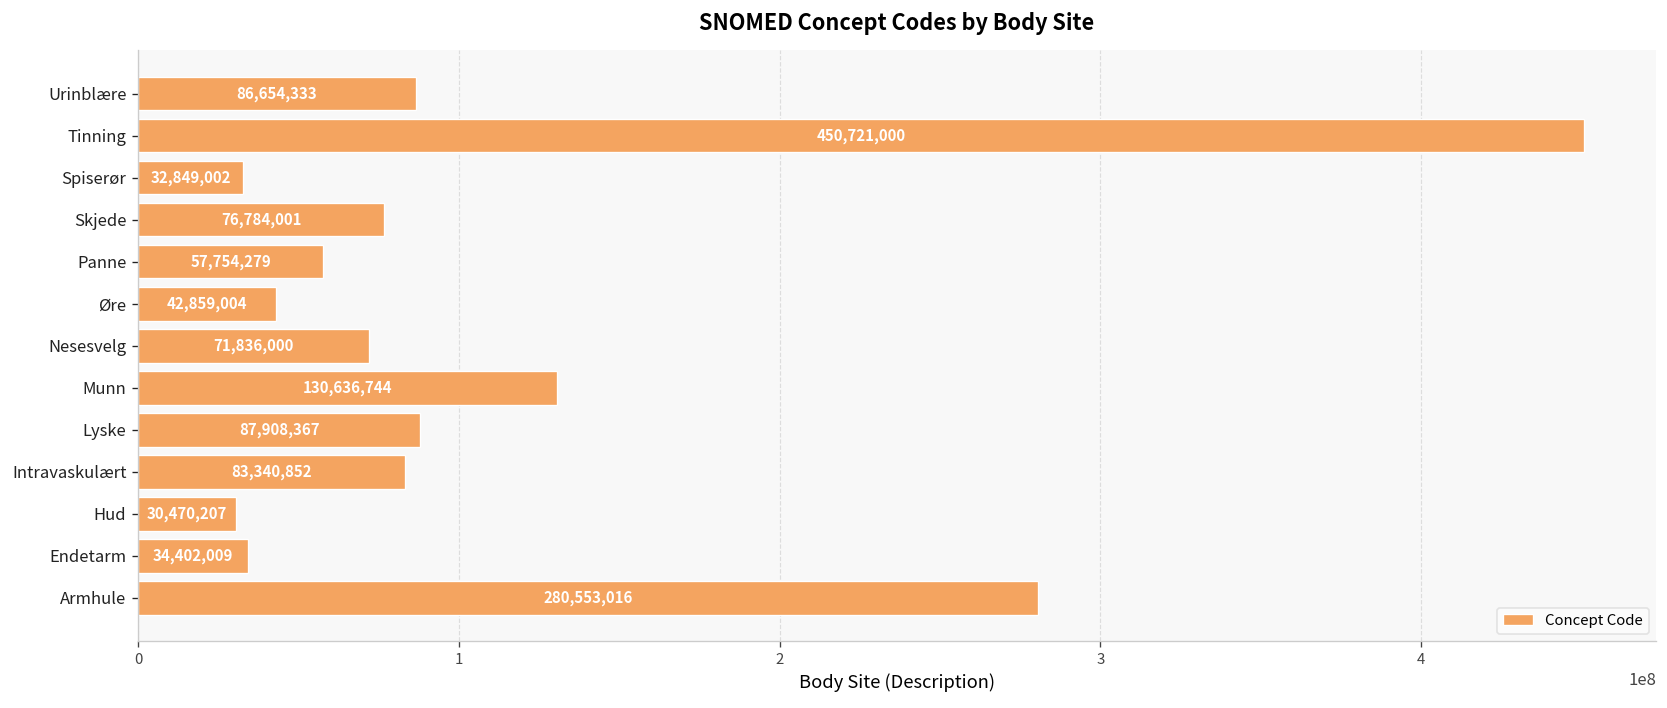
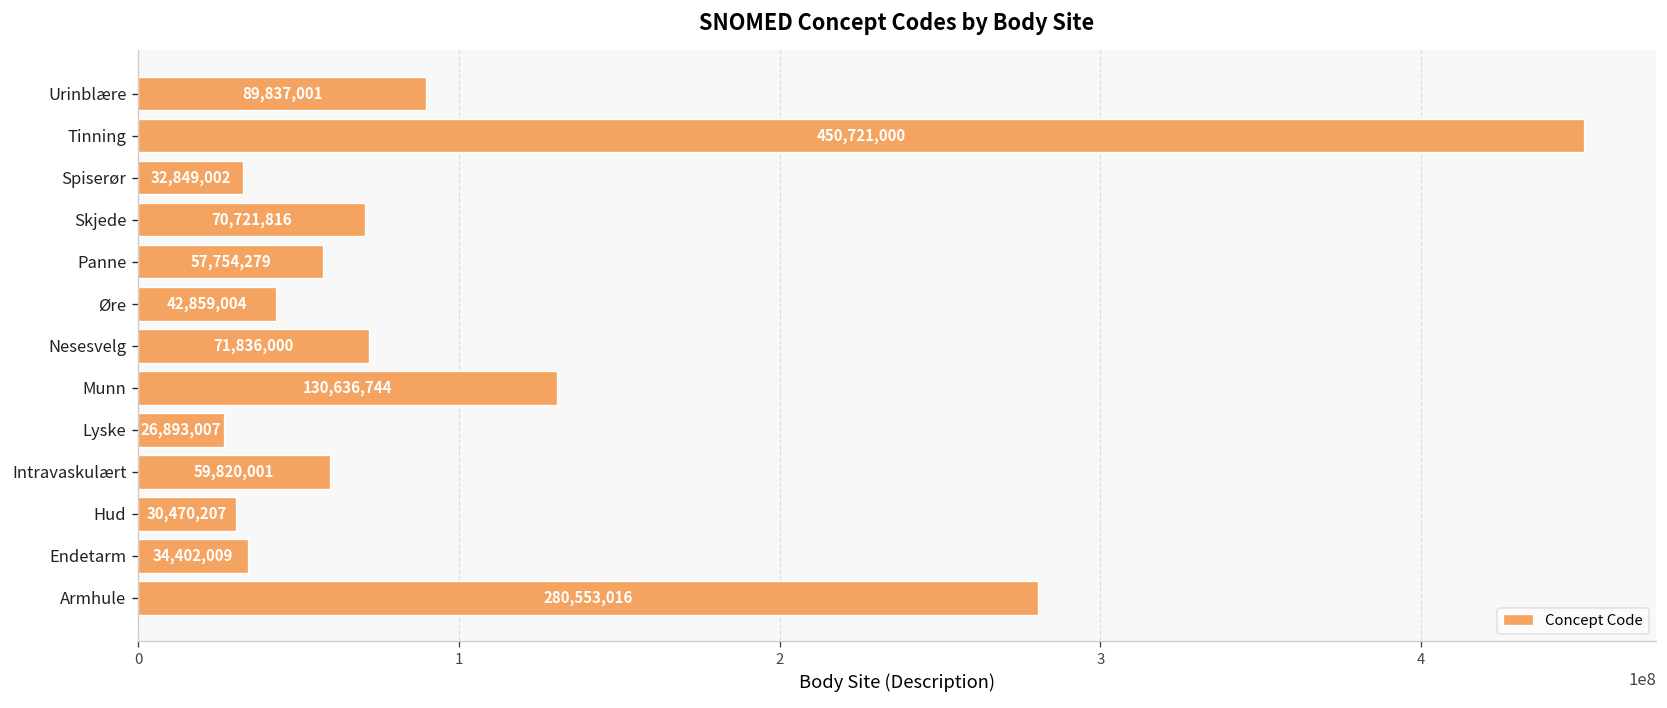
Urinblære: 86,654,333 -> 89,837,001
Skjede: 76,784,001 -> 70,721,816
Lyske: 87,908,367 -> 26,893,007
Intravaskulært: 83,340,852 -> 59,820,001
